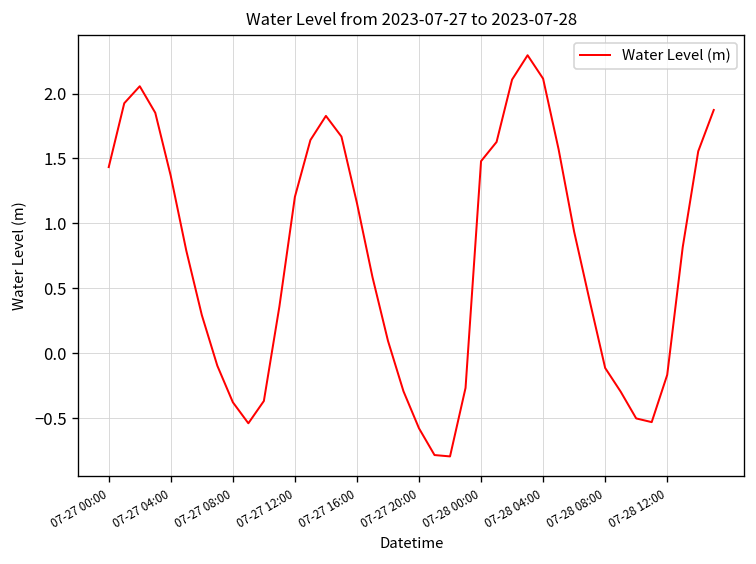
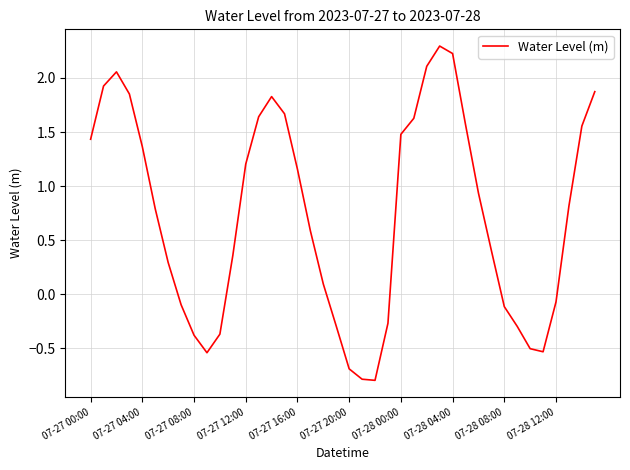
07-27 20:00: -0.58 -> -0.69
07-28 04:00: 2.11 -> 2.23
07-28 12:00: -0.17 -> -0.07
